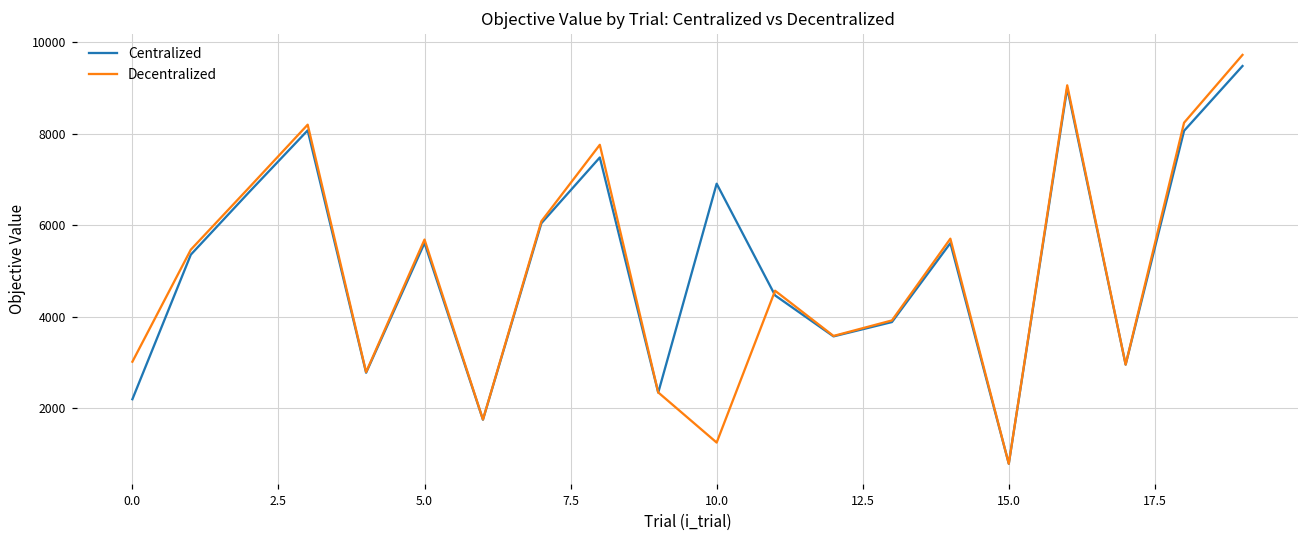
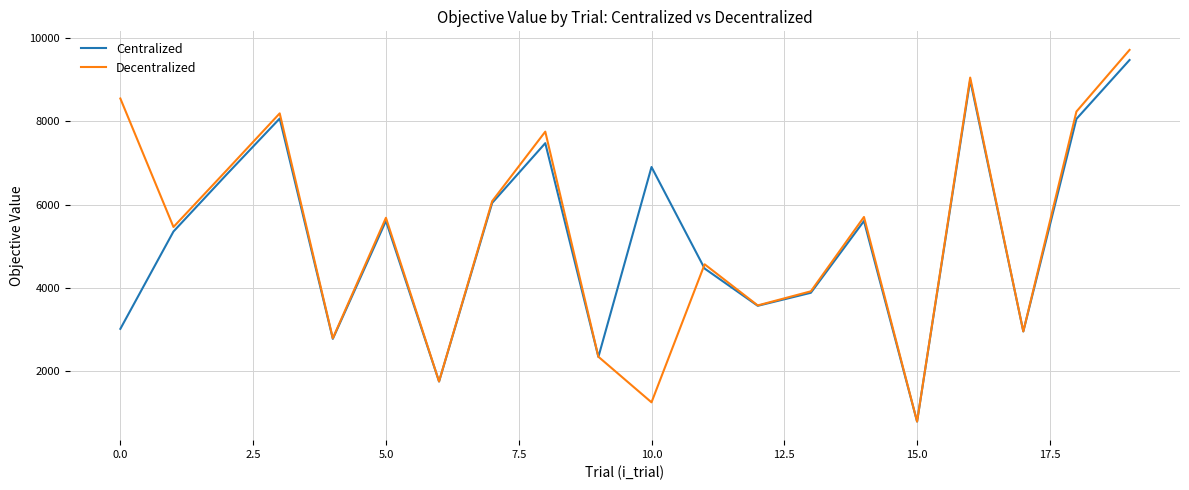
Centralized, 0.0: 2200 -> 3000
Decentralized, 0.0: 3000 -> 8500
